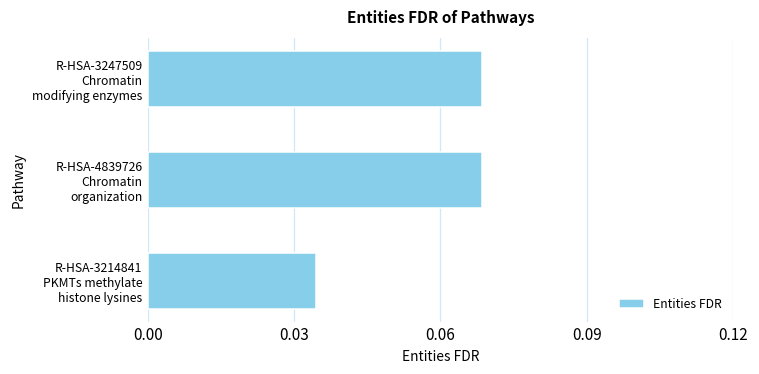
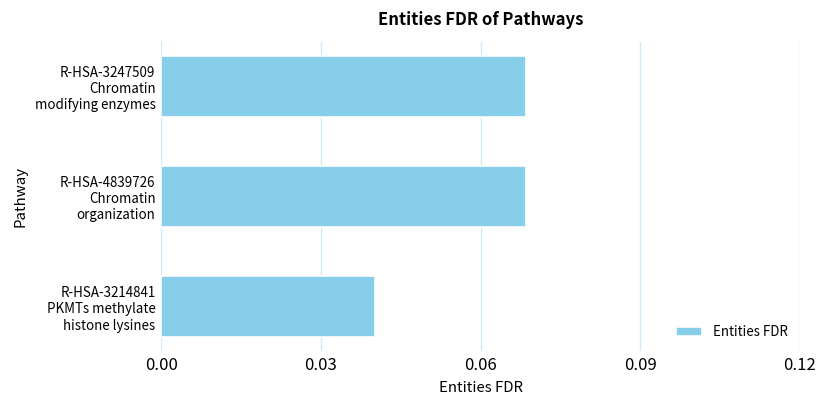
R-HSA-3214841 PKMTs methylate histone lysines: 0.035 -> 0.040
